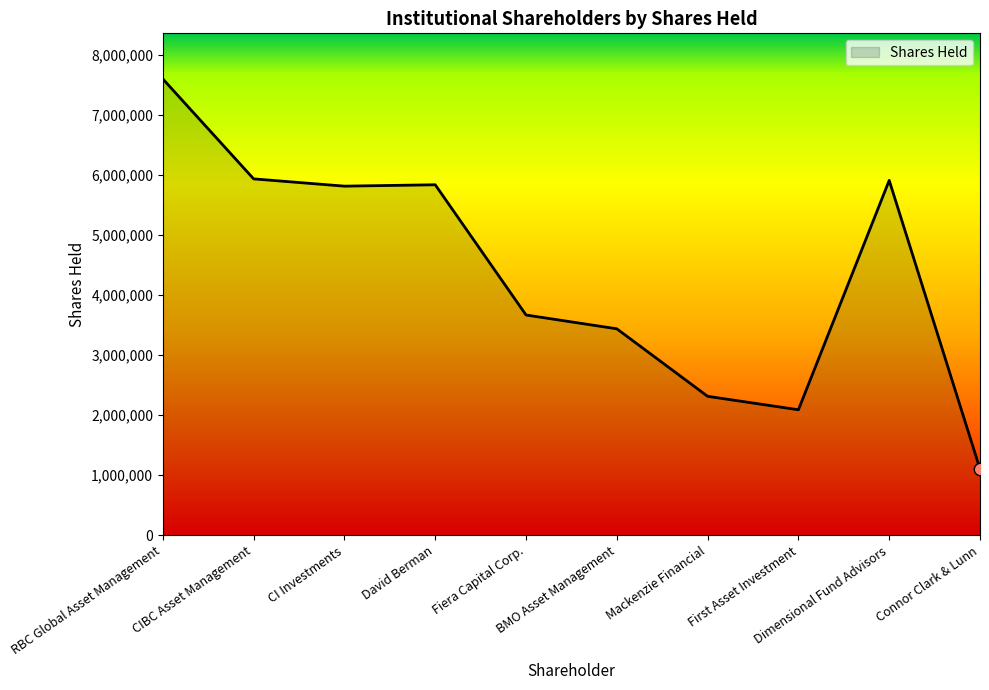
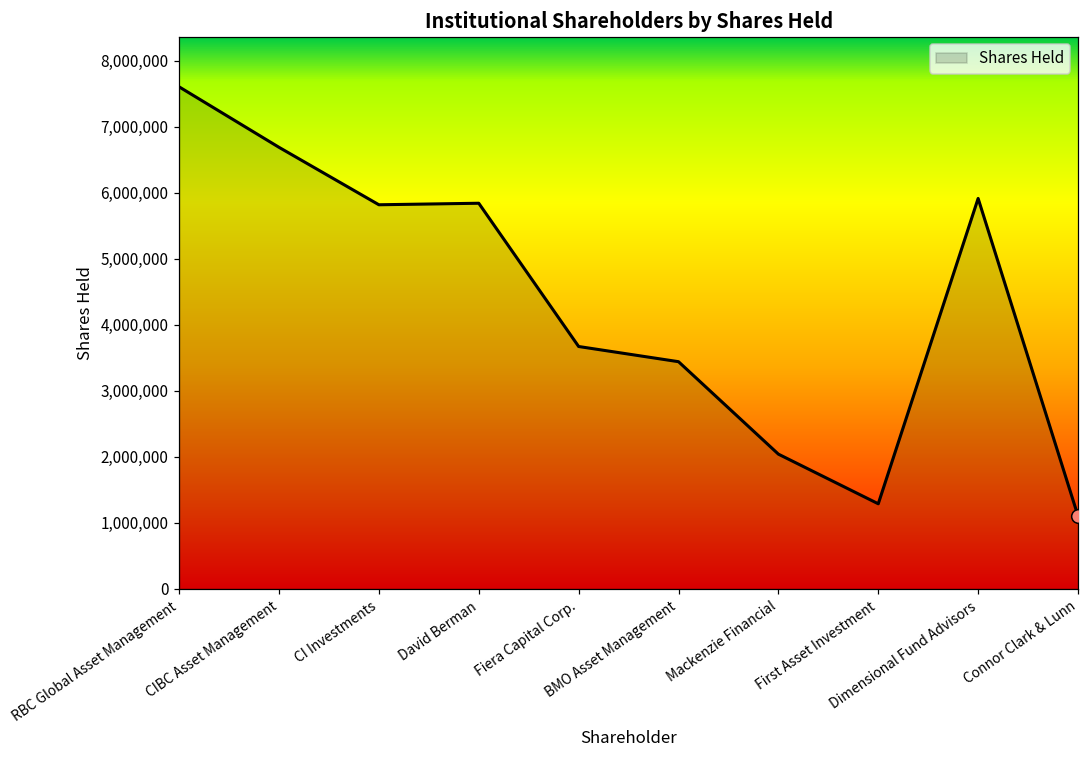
Shares Held, CIBC Asset Management: 5,900,000 -> 6,700,000
Shares Held, Mackenzie Financial: 2,300,000 -> 2,000,000
Shares Held, First Asset Investment: 2,100,000 -> 1,300,000
